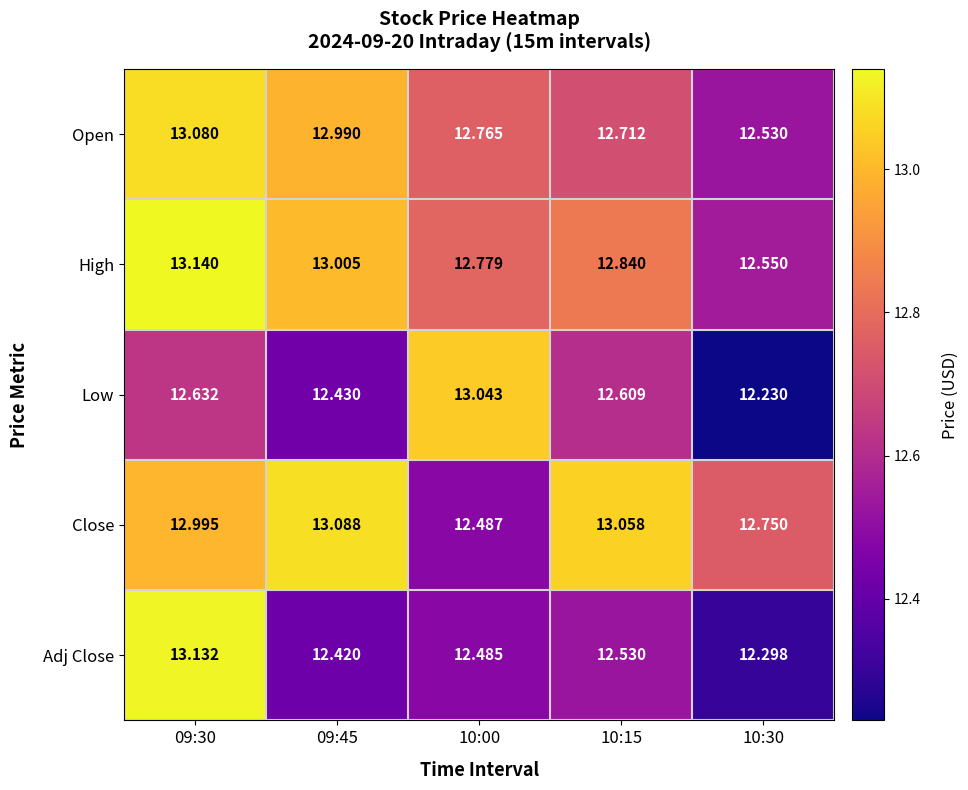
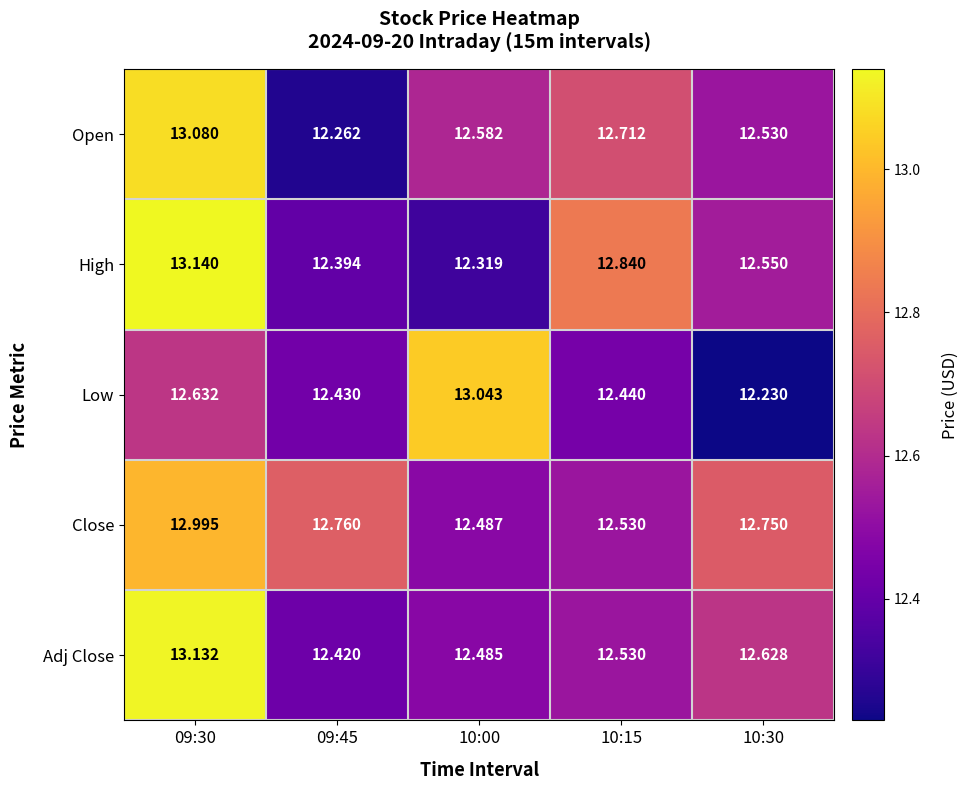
Open, 09:45: 12.990 -> 12.262
Open, 10:00: 12.765 -> 12.582
High, 09:45: 13.005 -> 12.394
High, 10:00: 12.779 -> 12.319
Low, 10:15: 12.609 -> 12.440
Close, 09:45: 13.088 -> 12.760
Close, 10:15: 13.058 -> 12.530
Adj Close, 10:30: 12.298 -> 12.628
